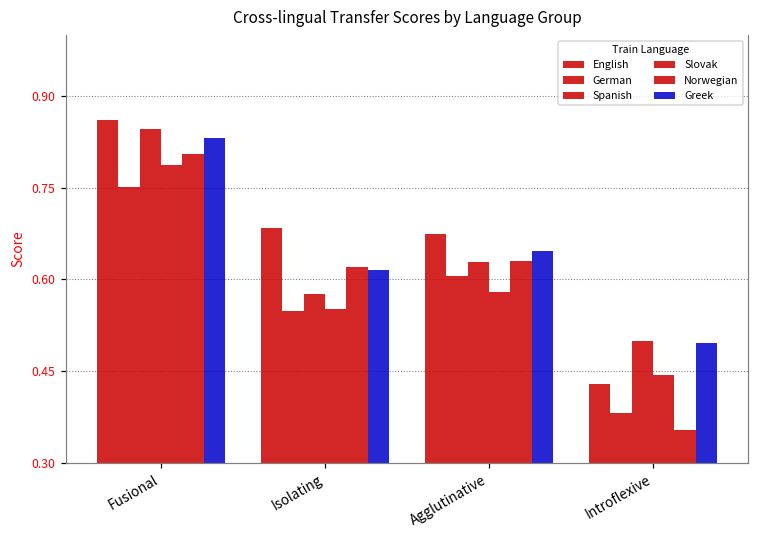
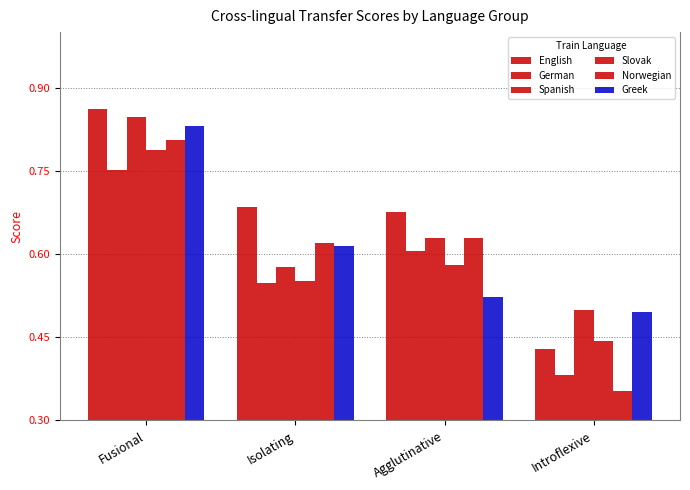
Greek, Agglutinative: 0.65 -> 0.52
